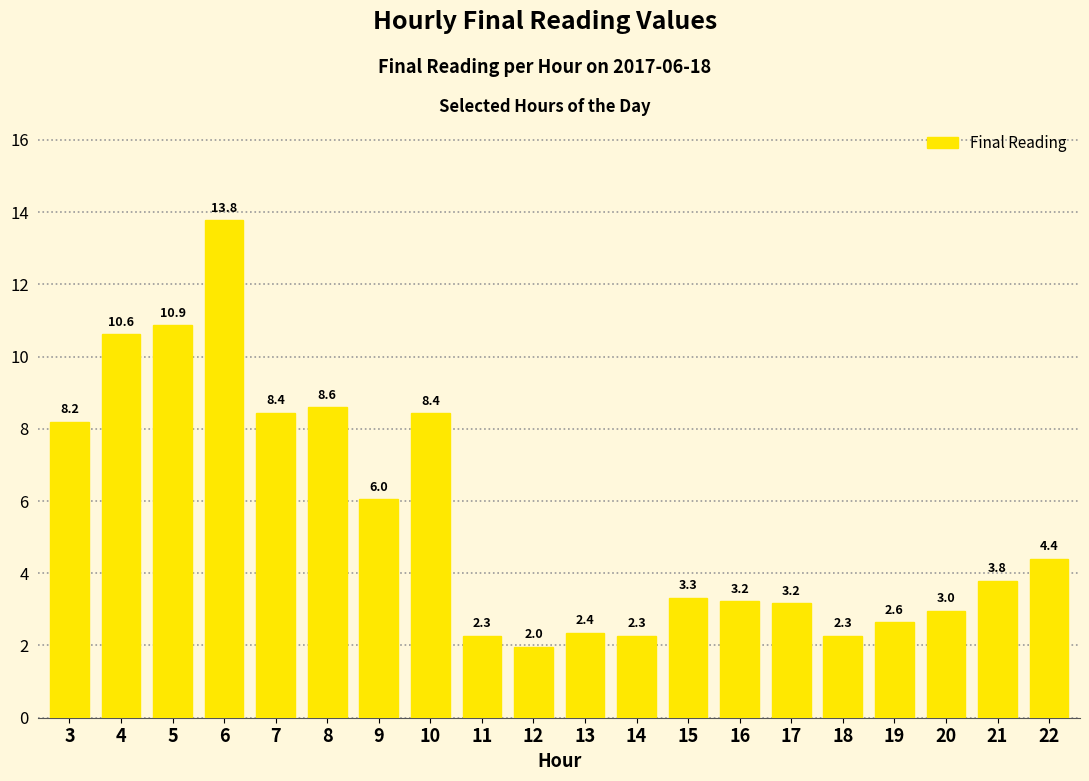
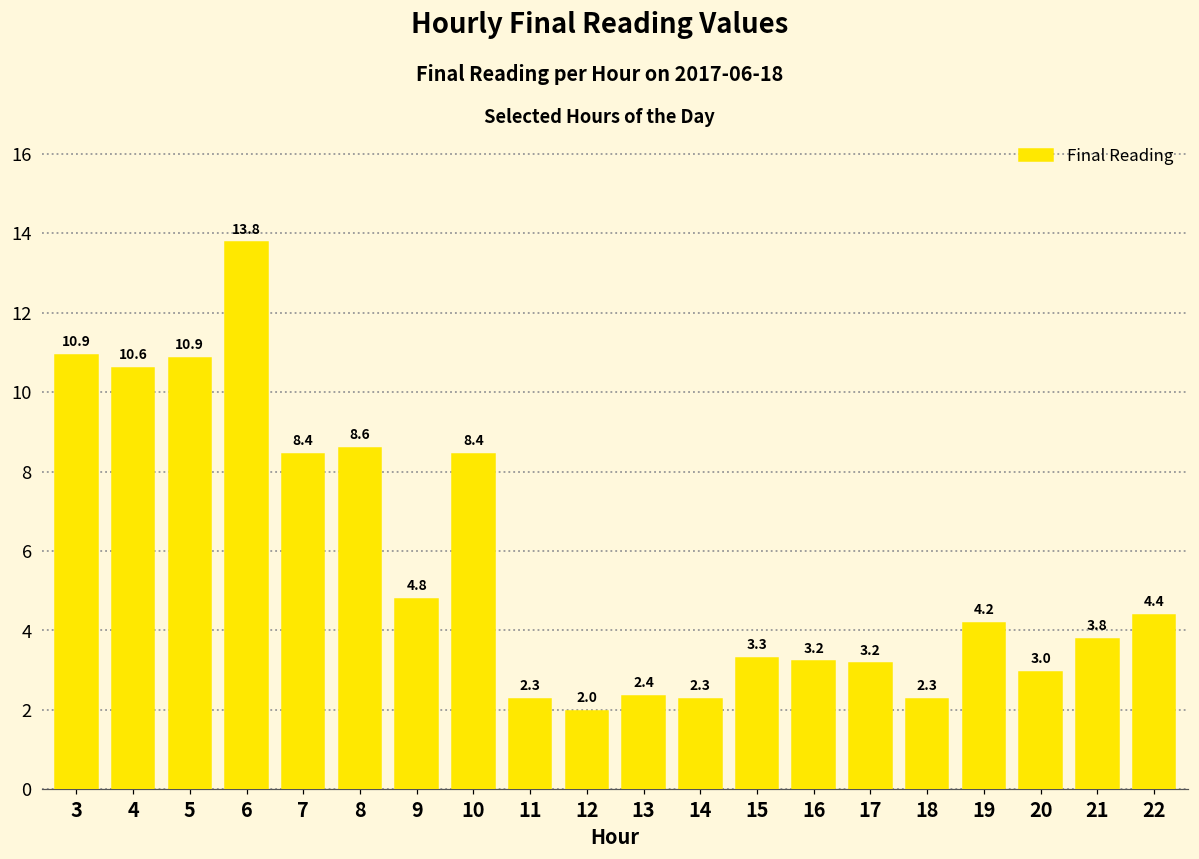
3: 8.2 -> 10.9
9: 6.0 -> 4.8
19: 2.6 -> 4.2
